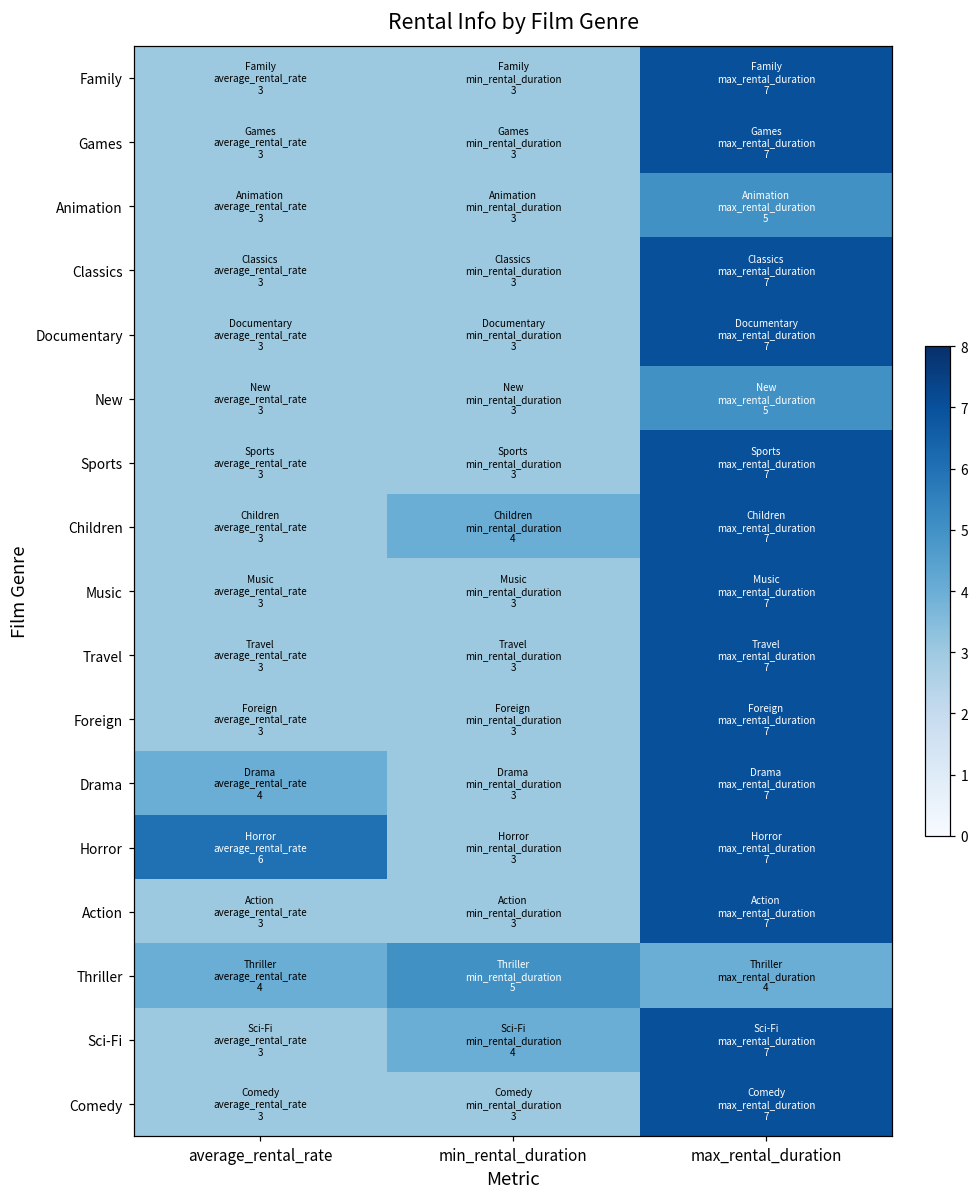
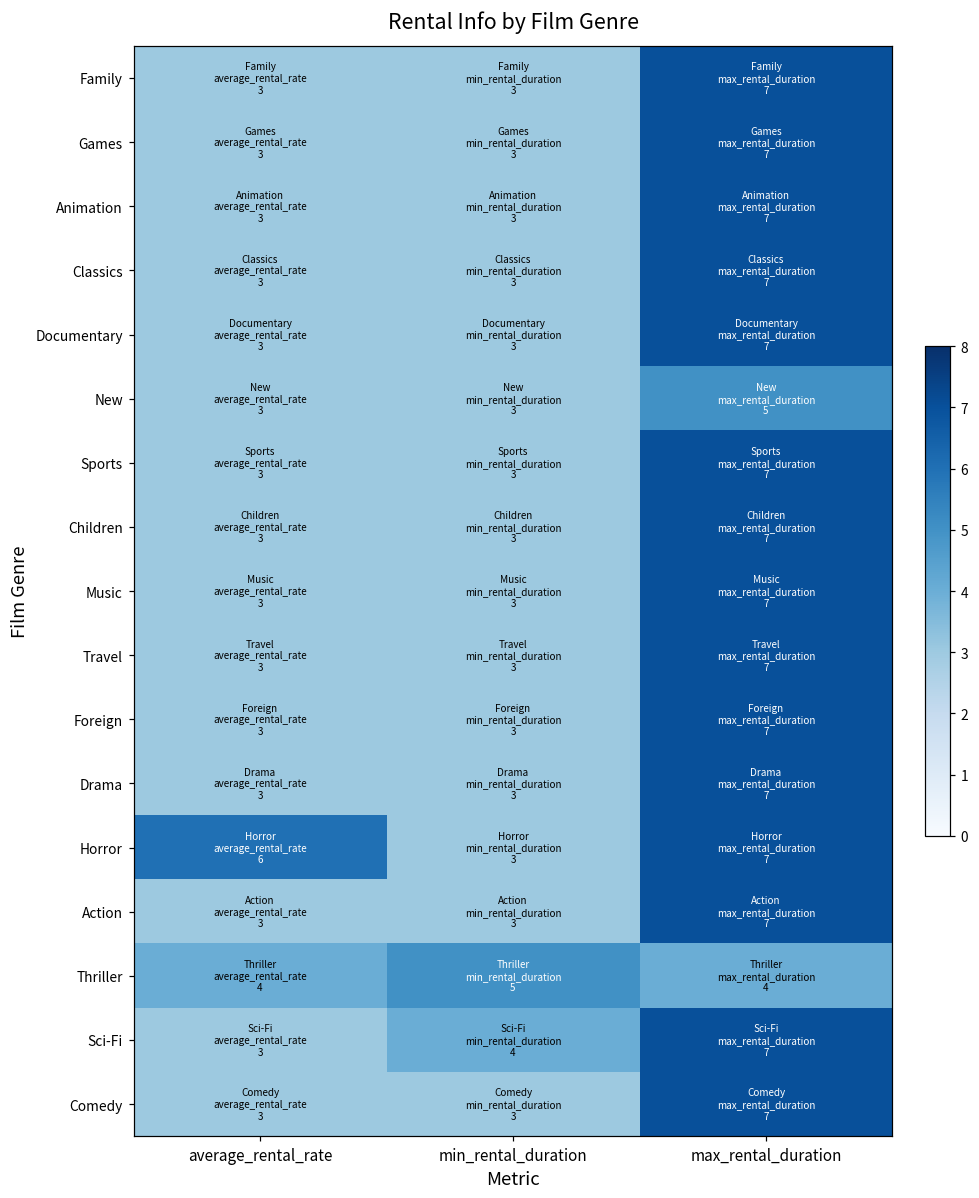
Animation, max_rental_duration: 5 -> 7
Children, min_rental_duration: 4 -> 3
Drama, average_rental_rate: 4 -> 3
